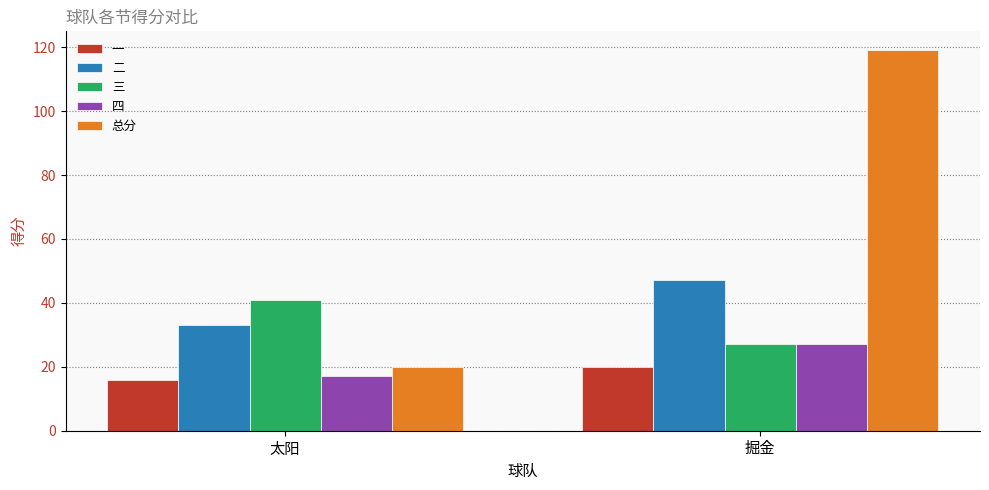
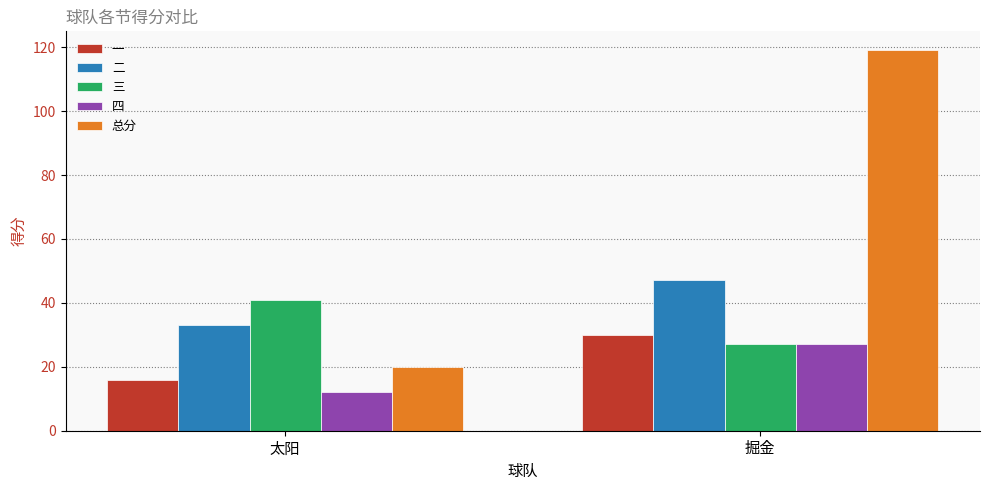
四, 太阳: 17 -> 12
一, 掘金: 20 -> 30
